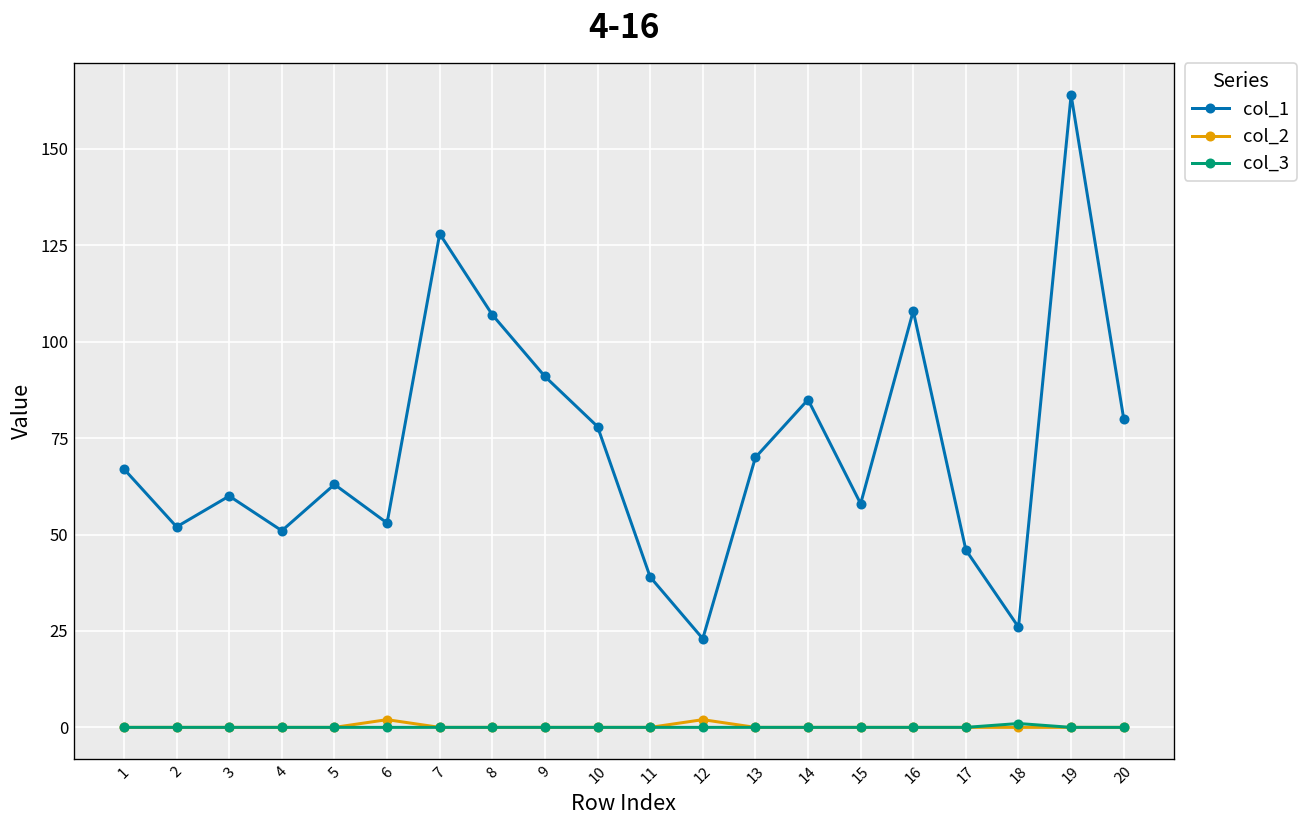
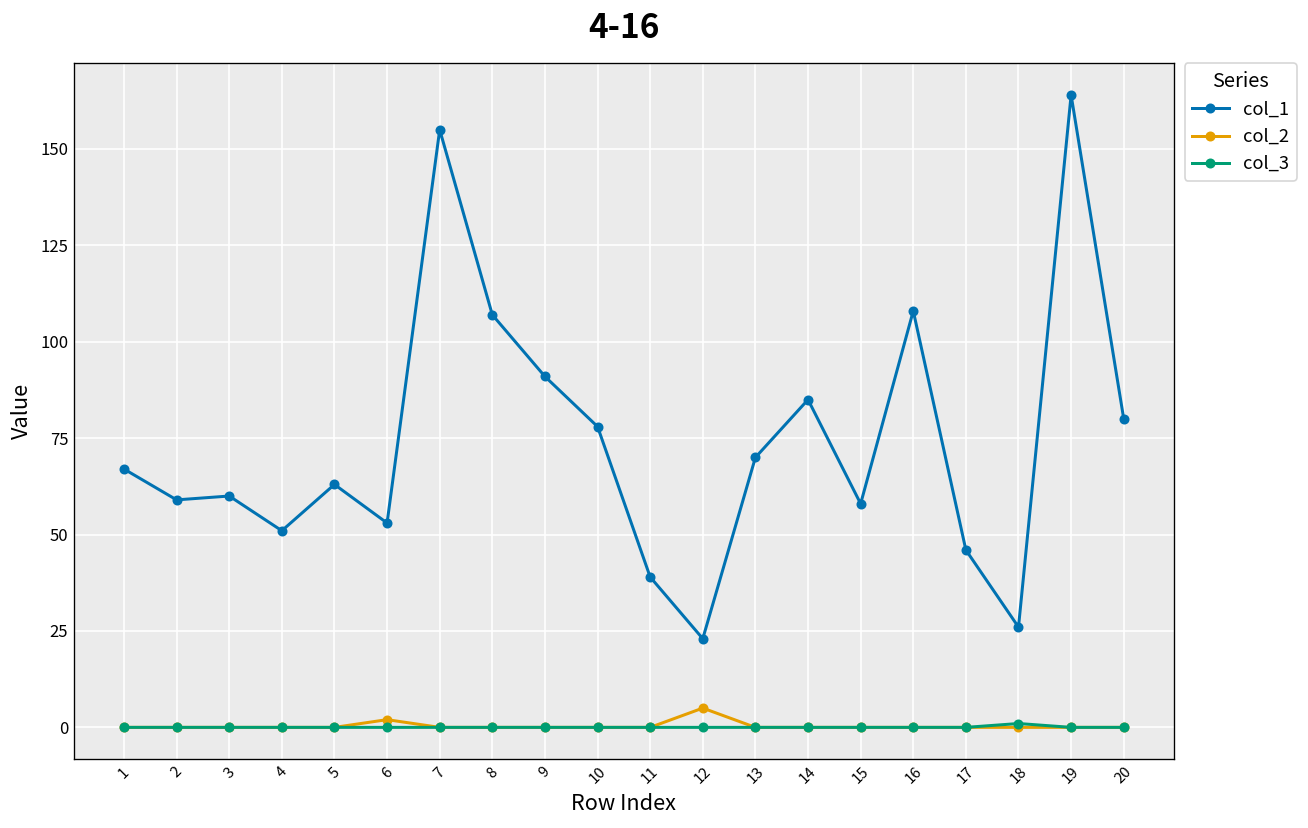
col_1, 2: 52 -> 59
col_1, 7: 128 -> 155
col_2, 12: 2 -> 5
